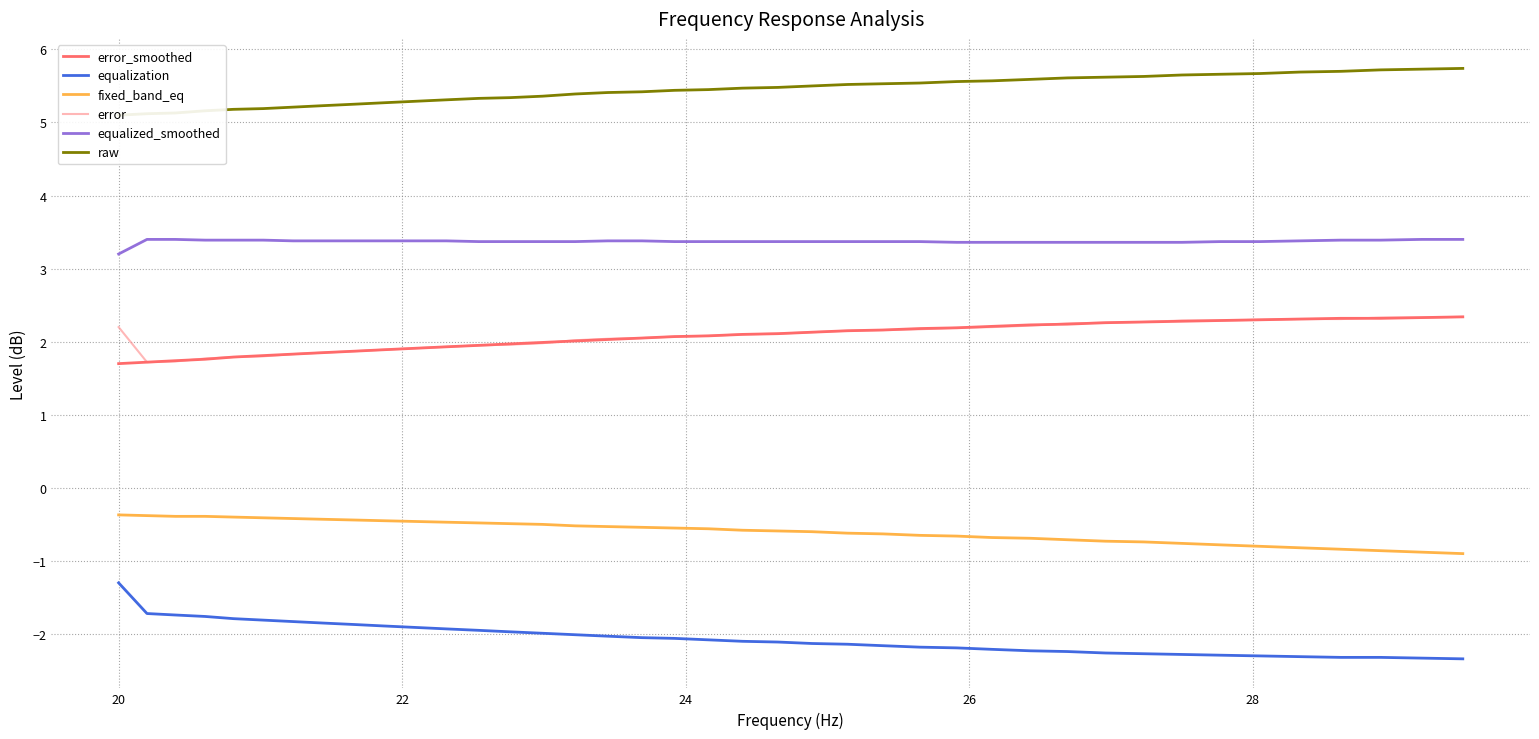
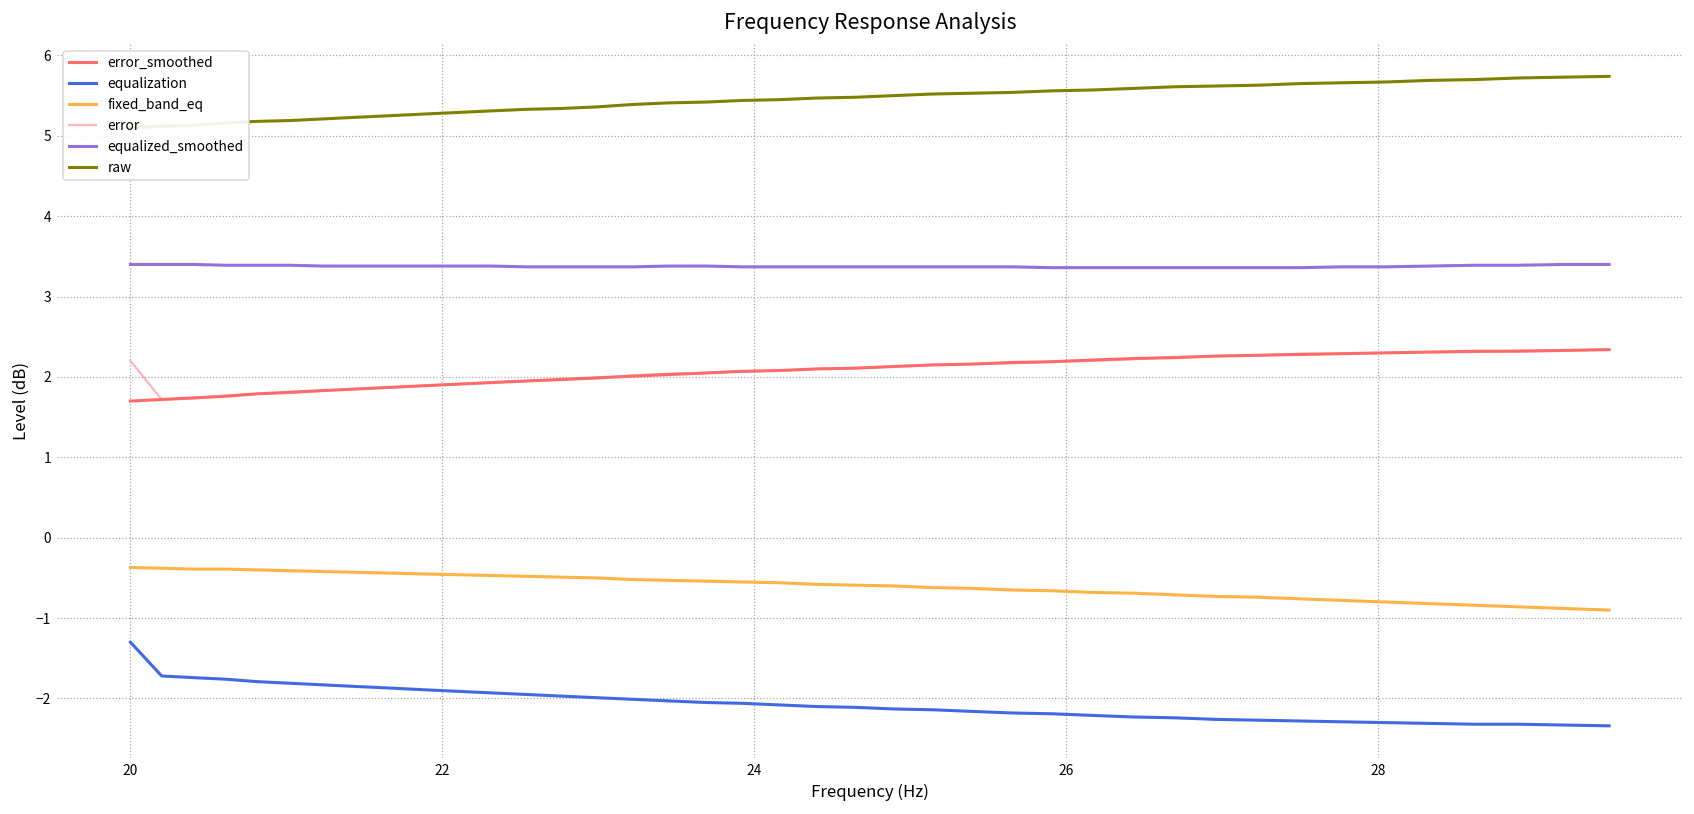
equalized_smoothed, 20: 3.2 -> 3.4
